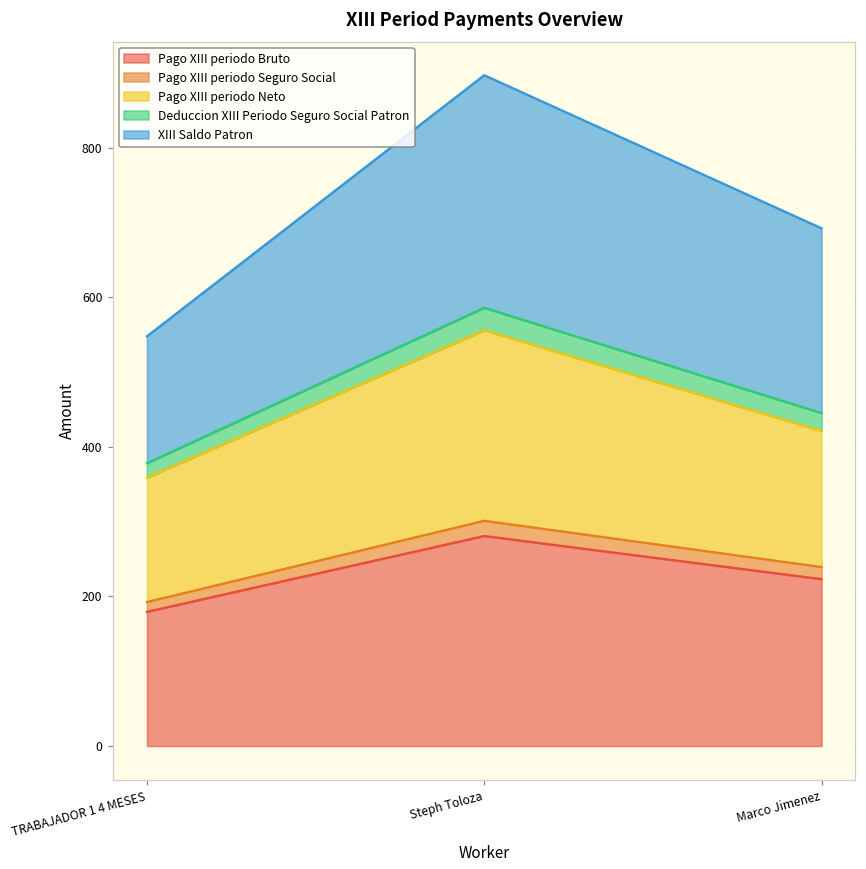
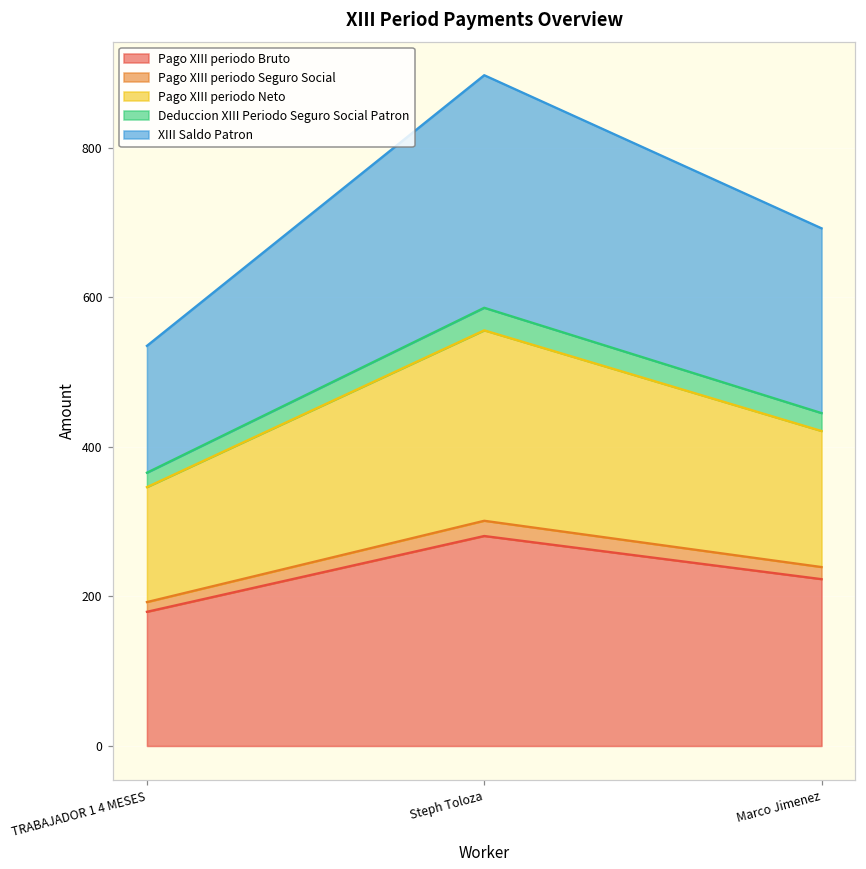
Pago XIII periodo Neto, TRABAJADOR 1 4 MESES: 170 -> 150
